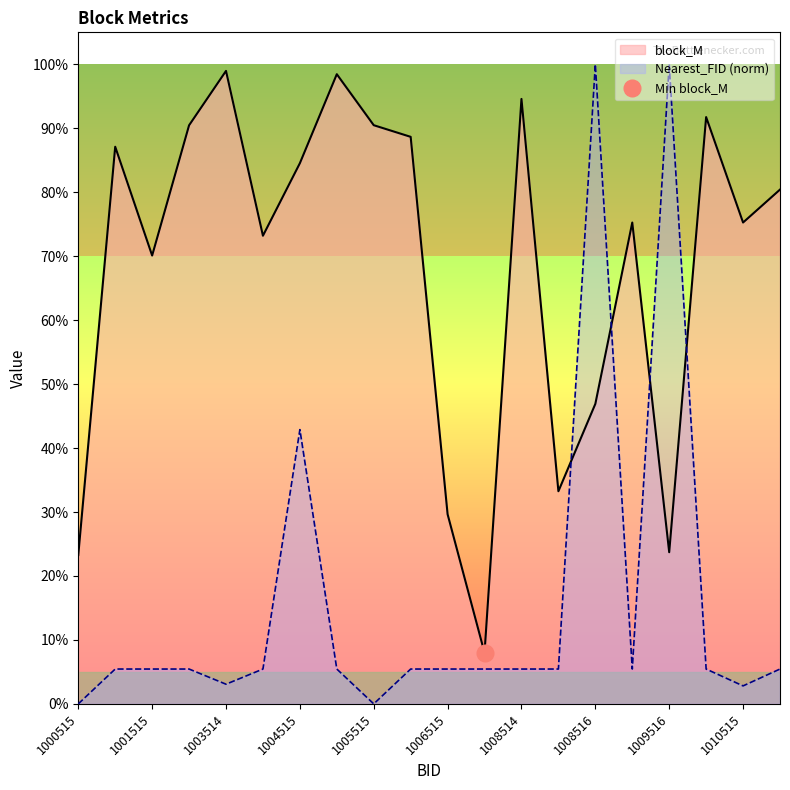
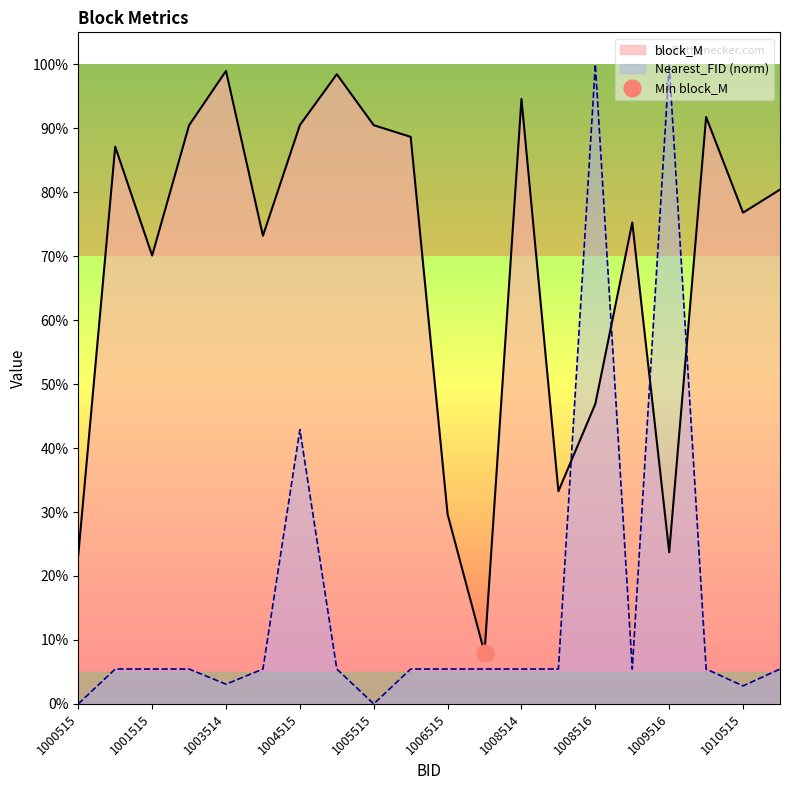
block_M, 1004515: 85% -> 90%
block_M, 1010515: 75% -> 77%
